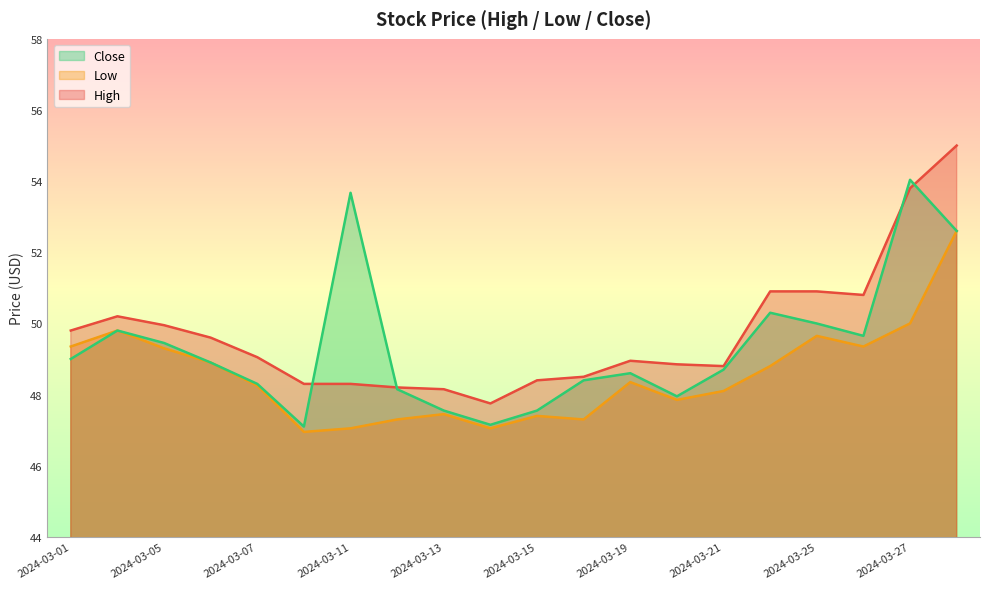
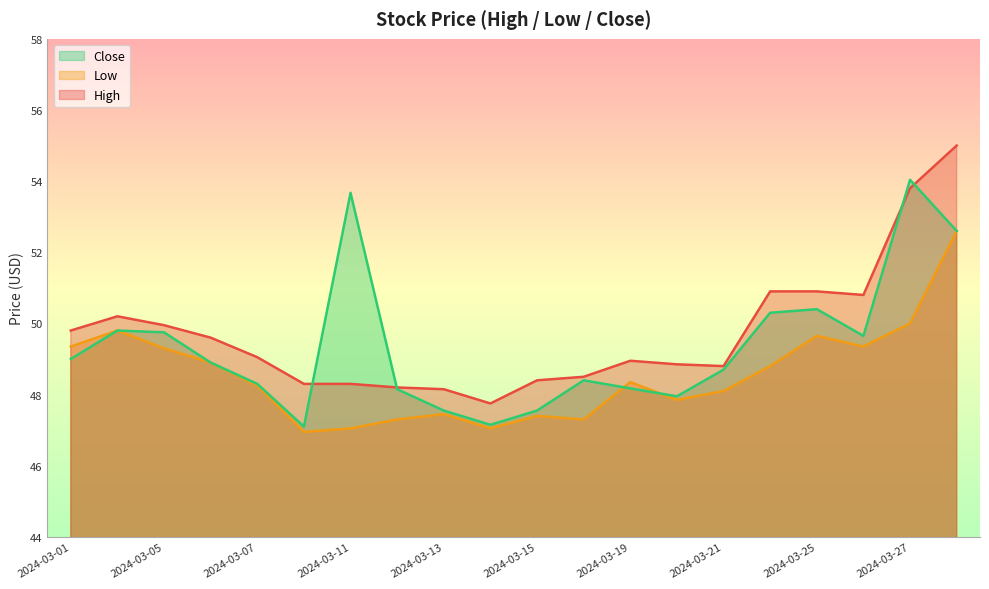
Close, 2024-03-05: 49.5 -> 49.7
Close, 2024-03-19: 48.6 -> 48.2
Close, 2024-03-25: 50.0 -> 50.4
